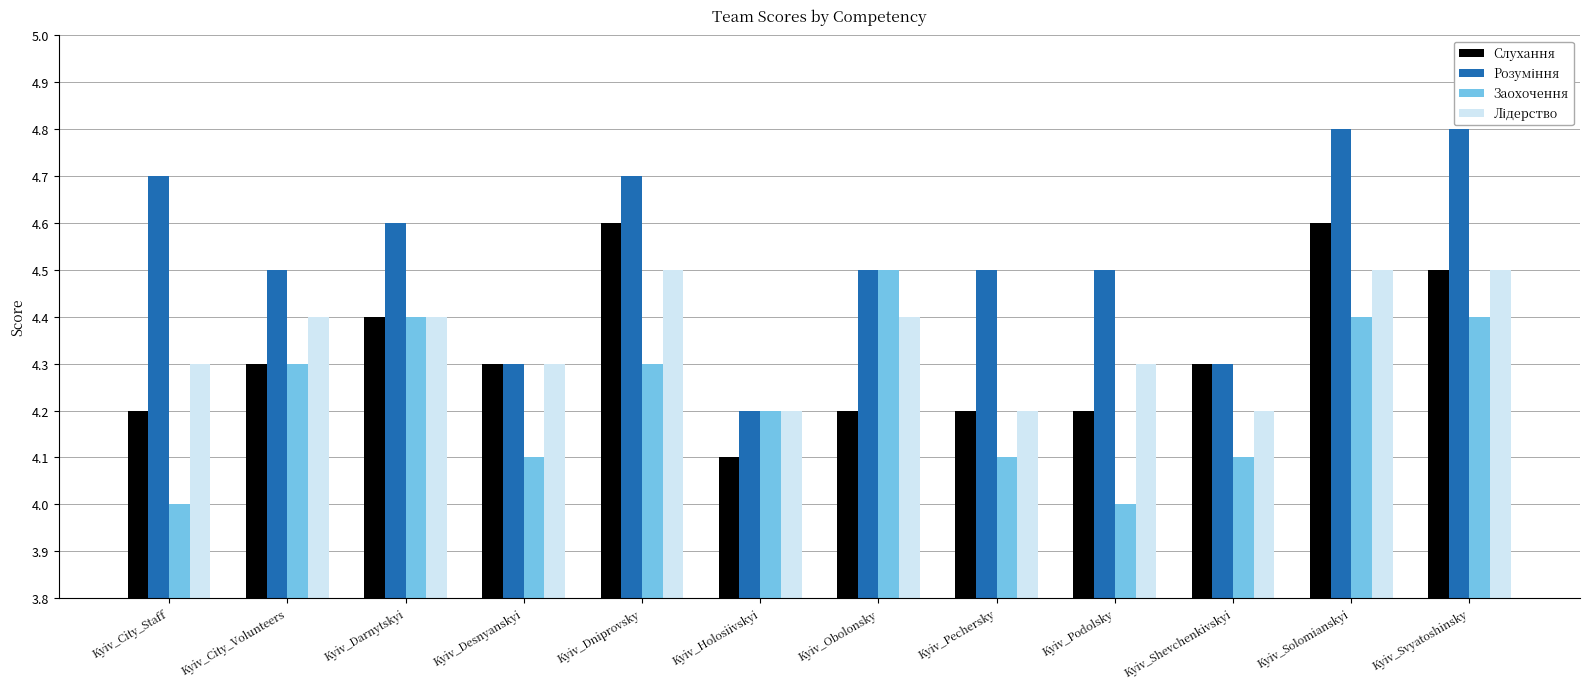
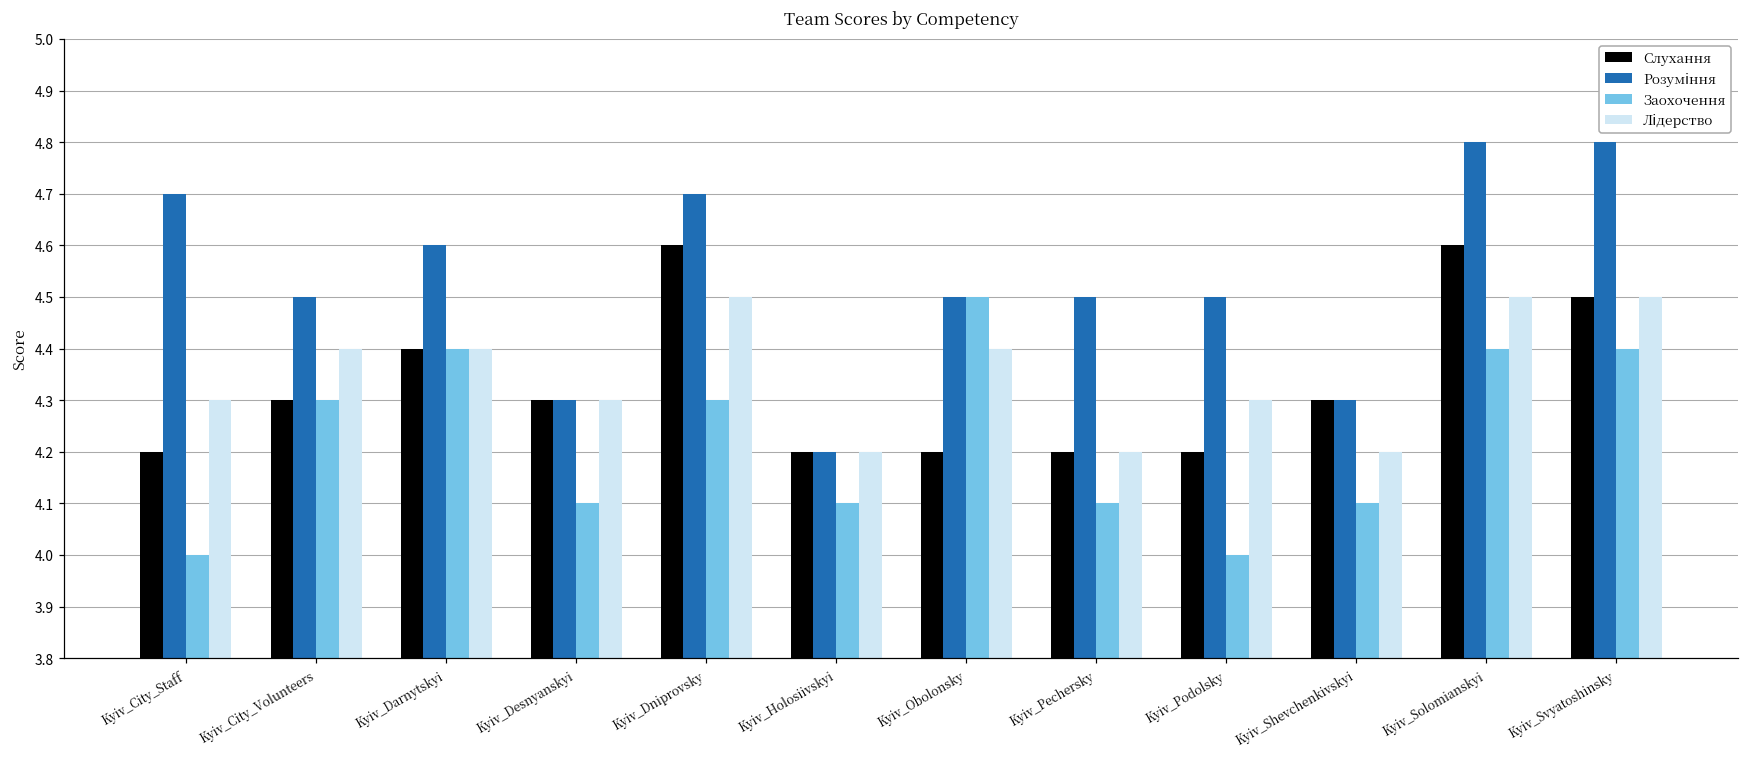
Слухання, Kyiv_Holosiivskyi: 4.1 -> 4.2
Заохочення, Kyiv_Holosiivskyi: 4.2 -> 4.1
